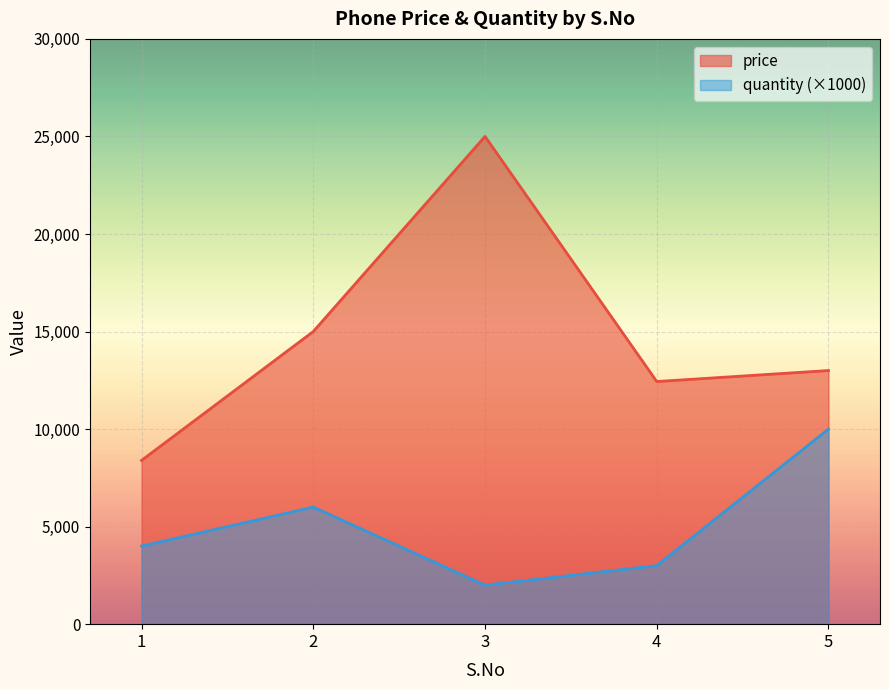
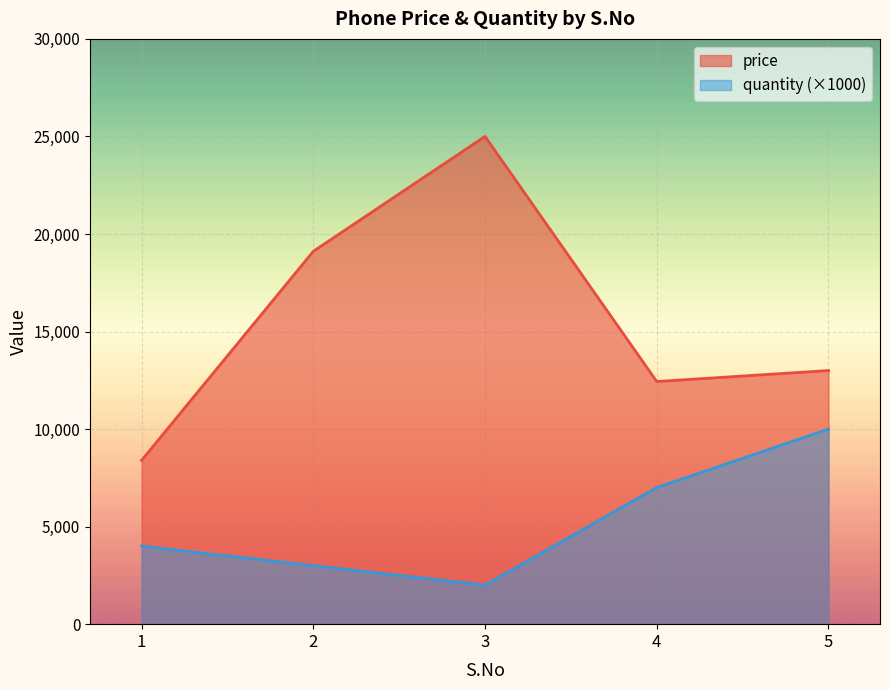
price, 2: 15,000 -> 19,100
quantity (×1000), 2: 6,000 -> 3,000
quantity (×1000), 4: 3,000 -> 7,000
